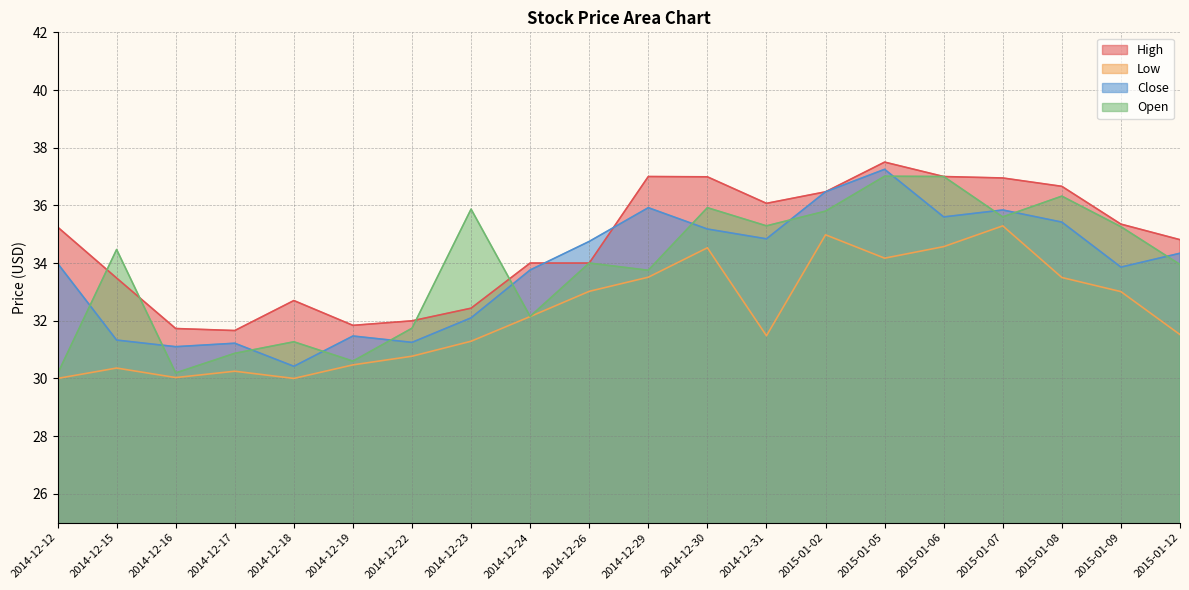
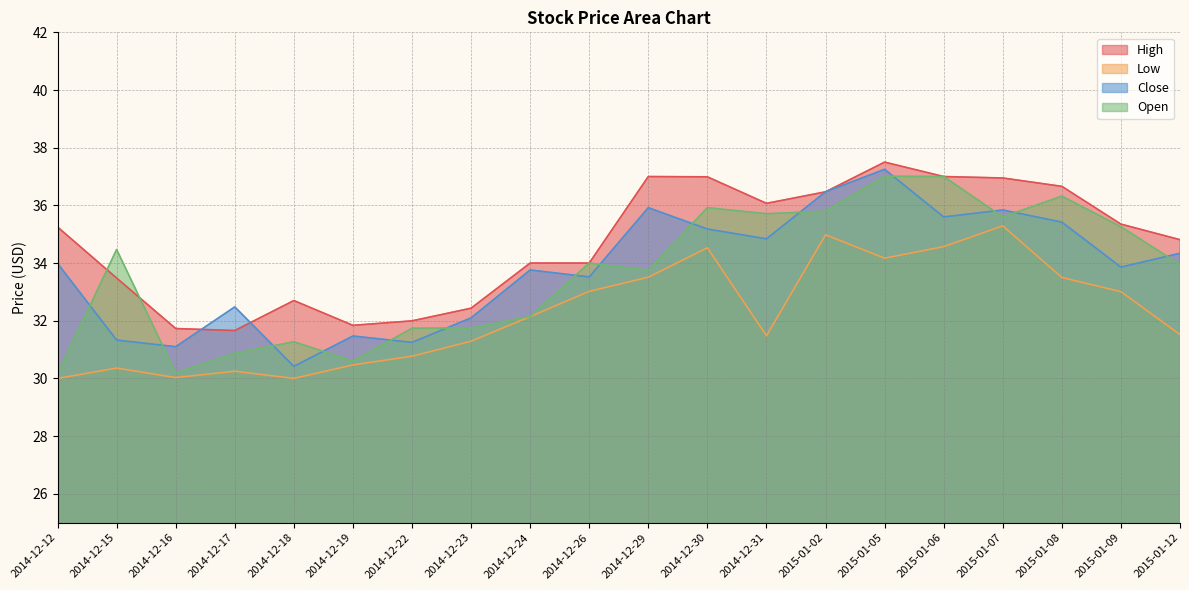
Close, 2014-12-17: 31.2 -> 32.5
Open, 2014-12-23: 35.9 -> 31.8
Close, 2014-12-26: 34.8 -> 33.5
Open, 2014-12-31: 35.3 -> 35.7
